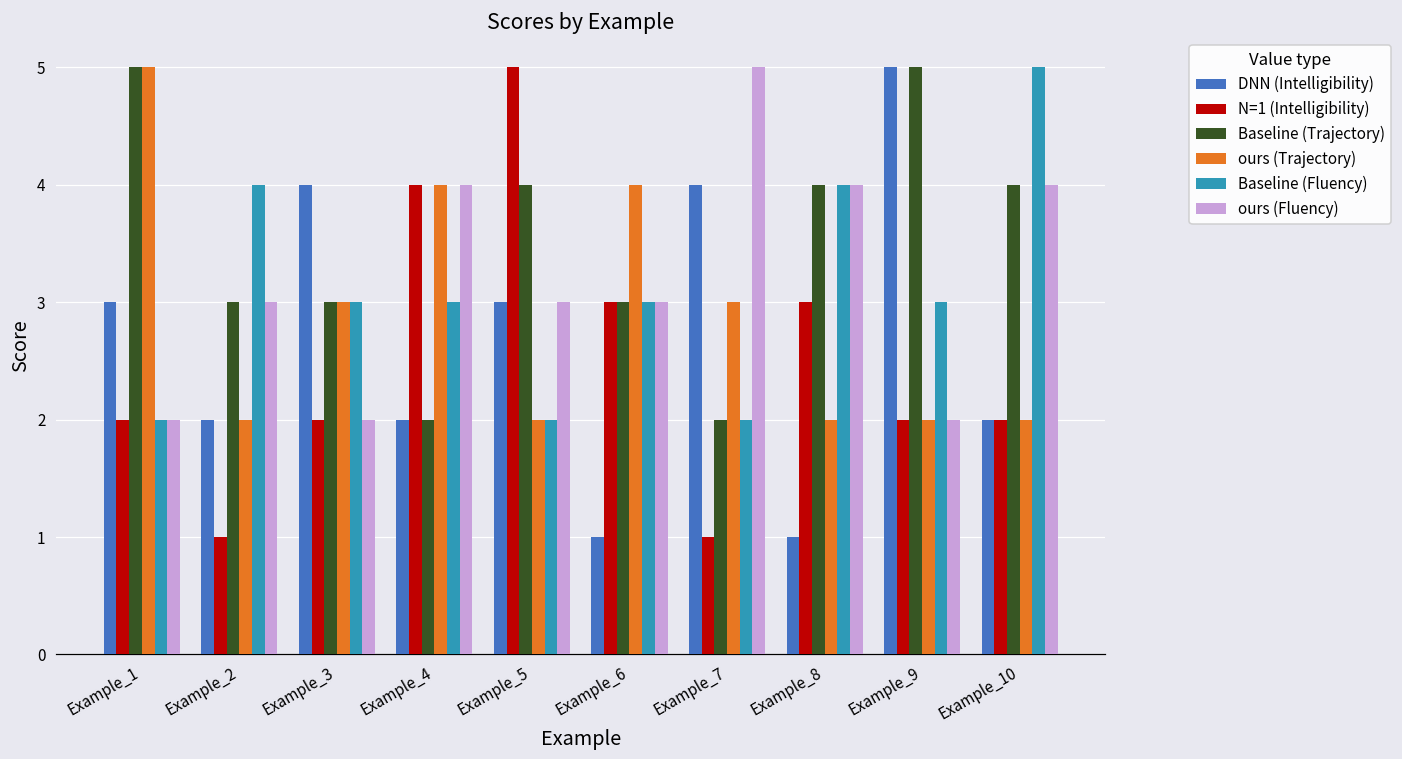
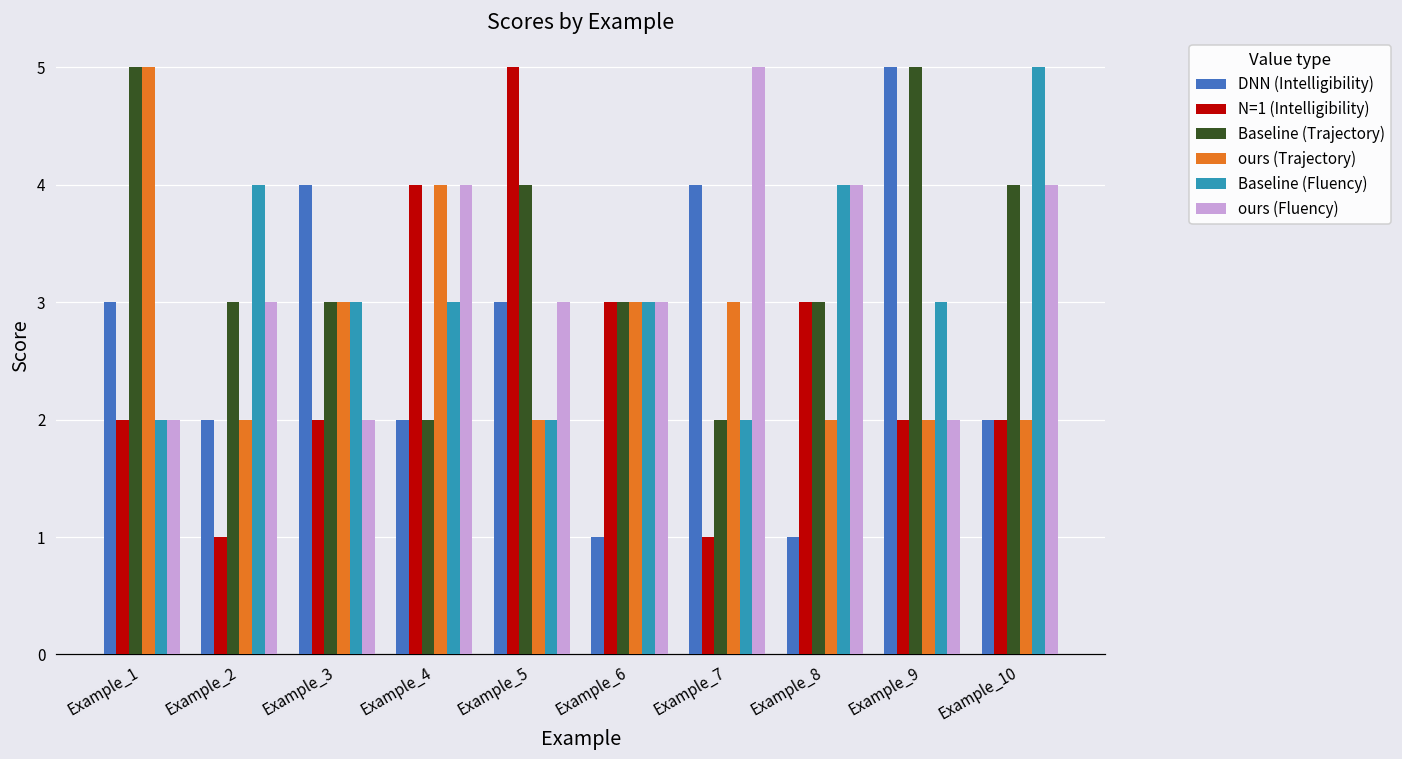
ours (Trajectory), Example_6: 4 -> 3
Baseline (Trajectory), Example_8: 4 -> 3
